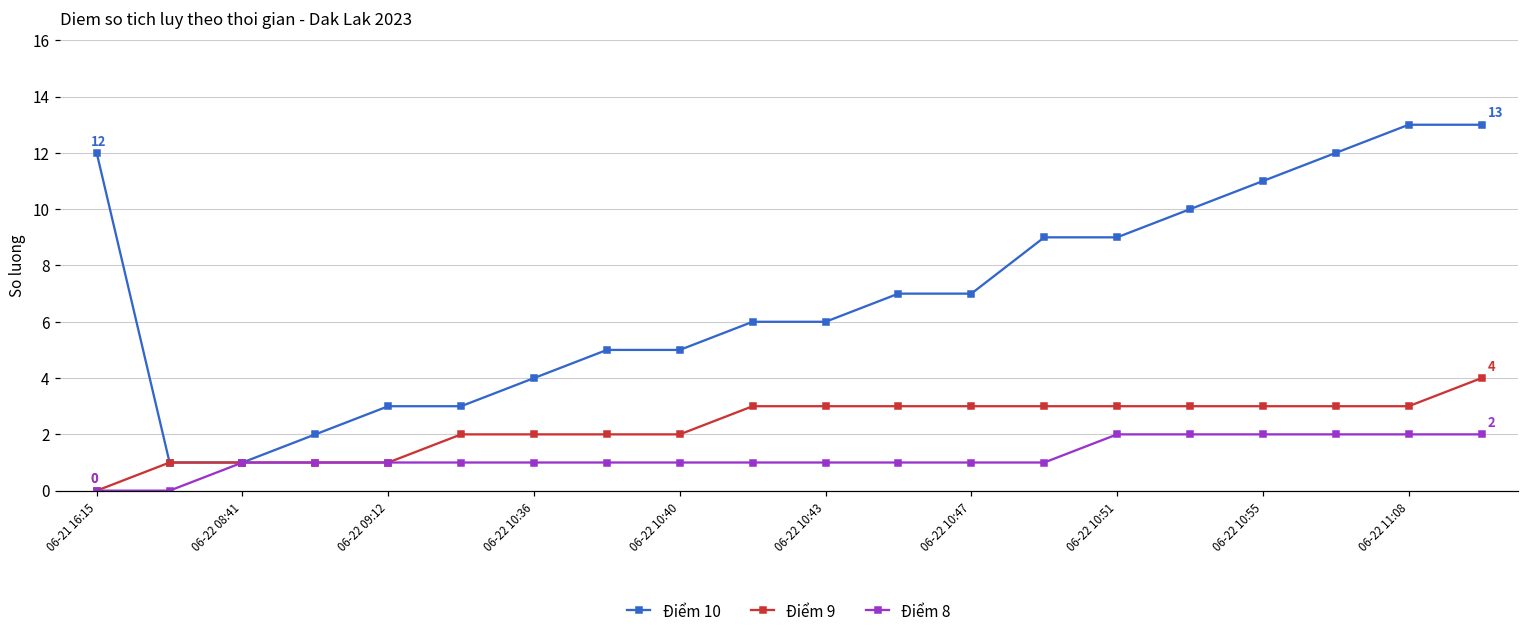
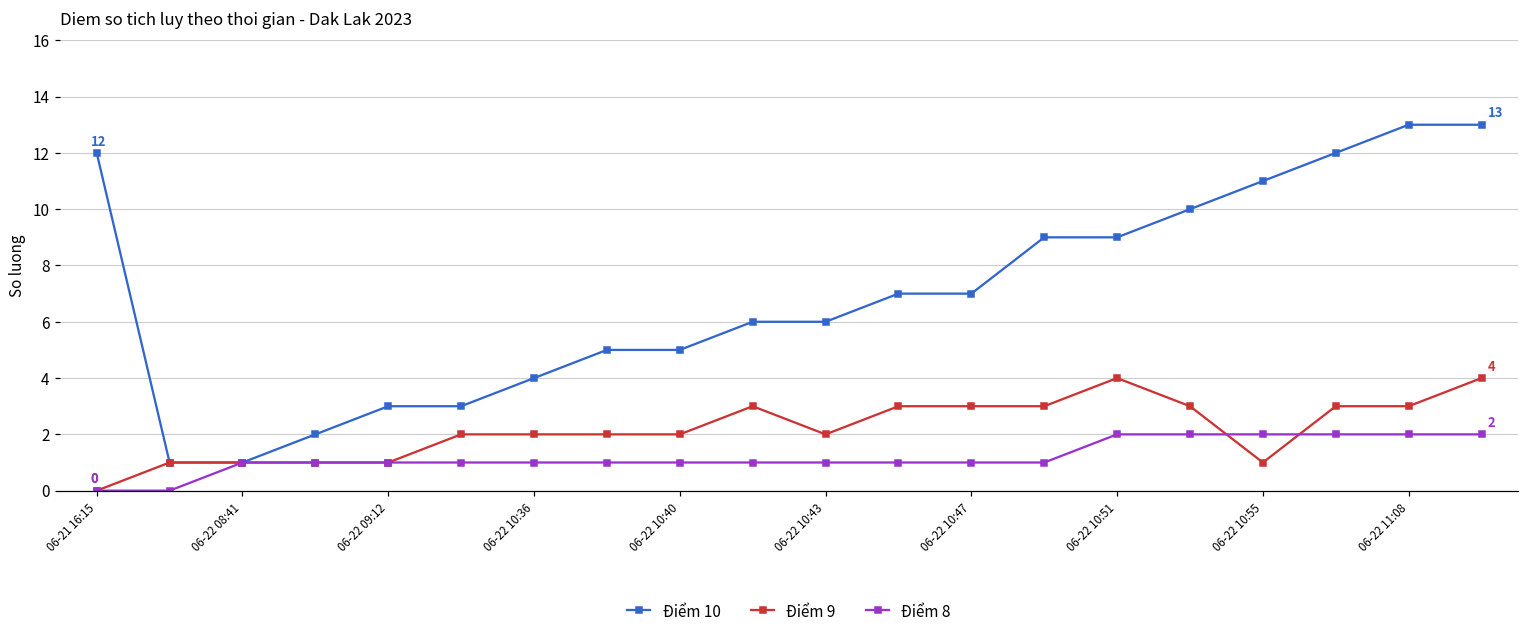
Điểm 9, 06-22 10:43: 3 -> 2
Điểm 9, 06-22 10:51: 3 -> 4
Điểm 9, 06-22 10:55: 3 -> 1
